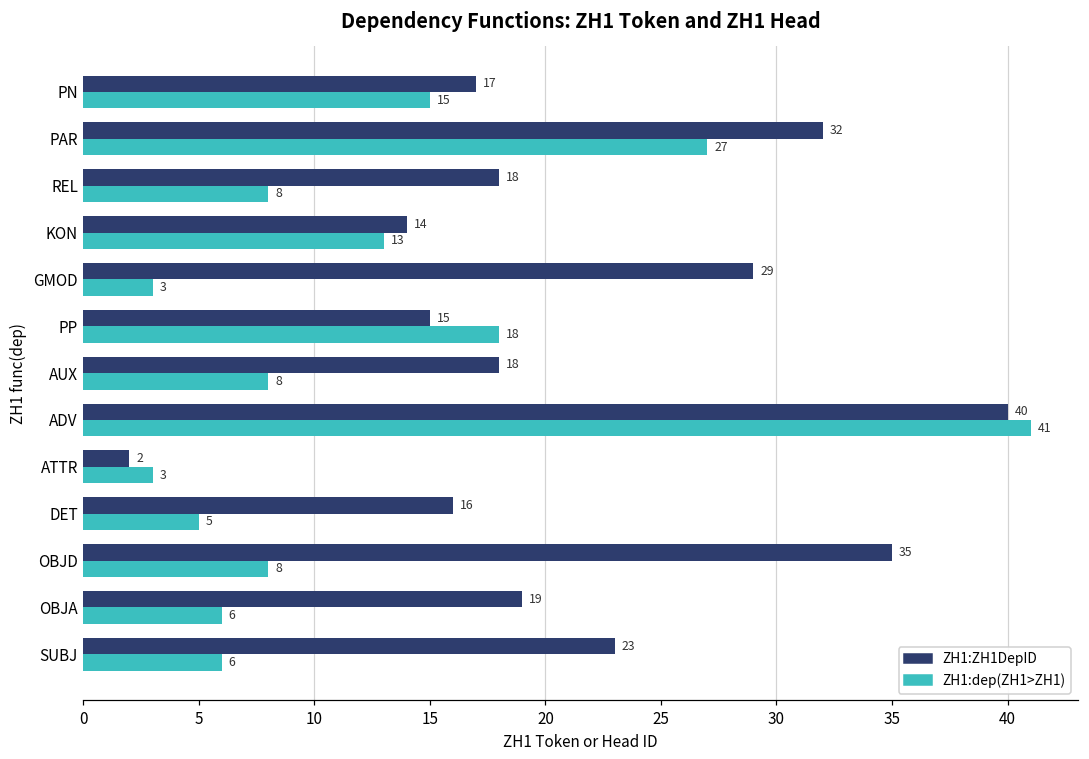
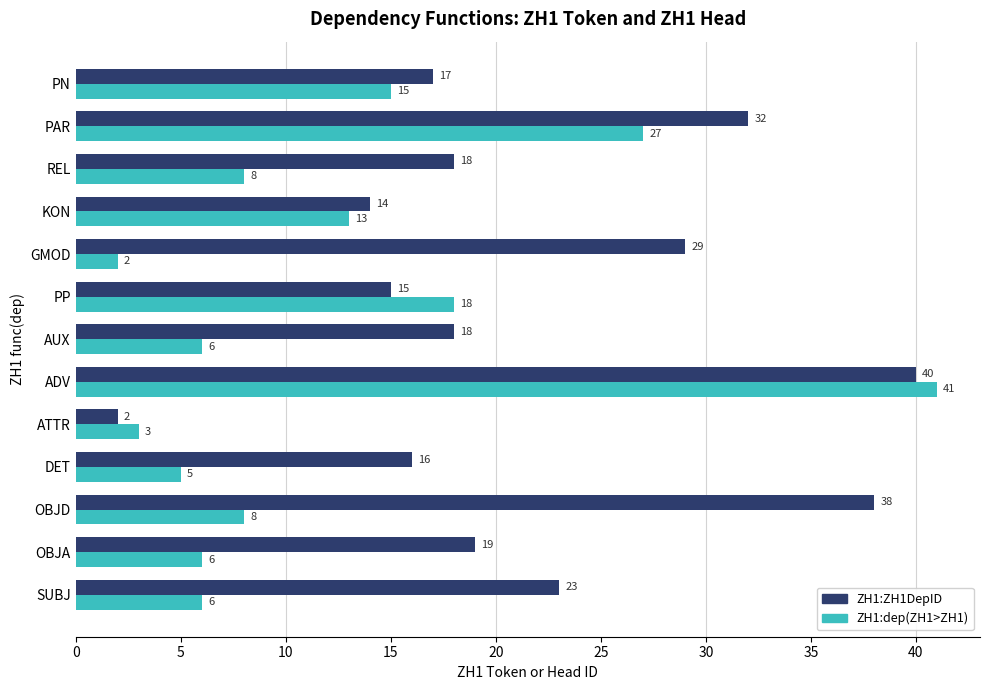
ZH1:dep(ZH1>ZH1), GMOD: 3 -> 2
ZH1:dep(ZH1>ZH1), AUX: 8 -> 6
ZH1:ZH1DepID, OBJD: 35 -> 38
